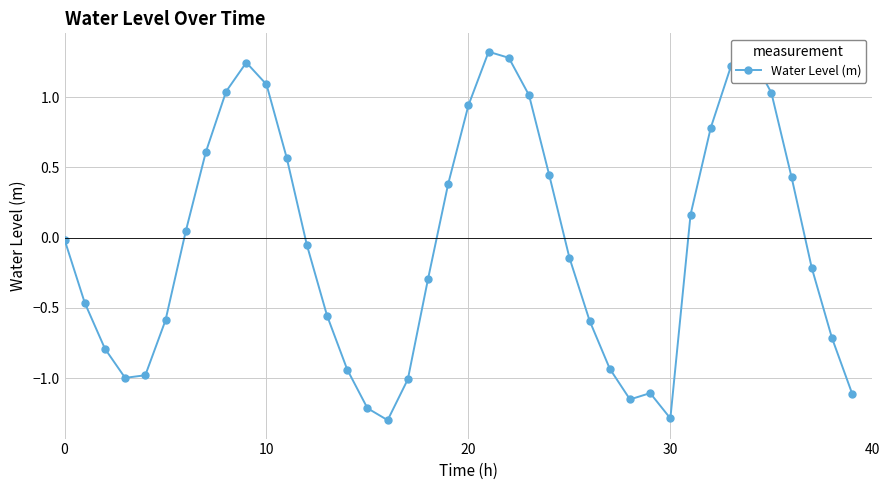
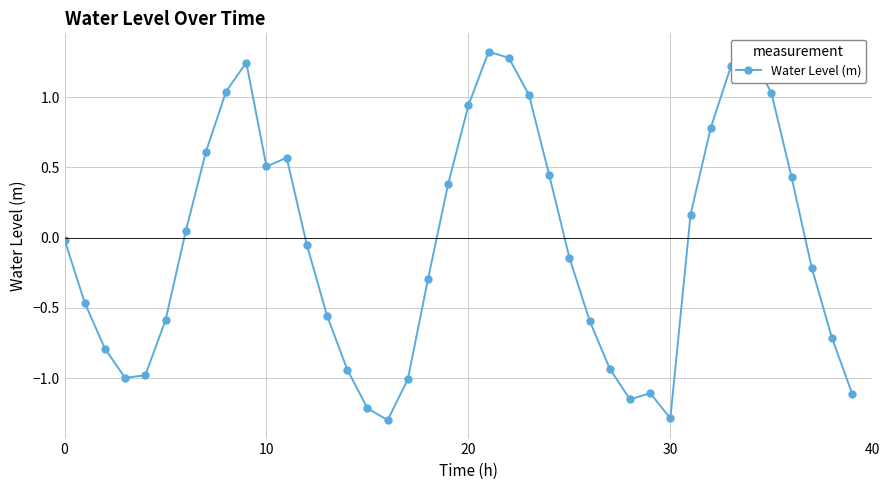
10: 1.09 -> 0.51
